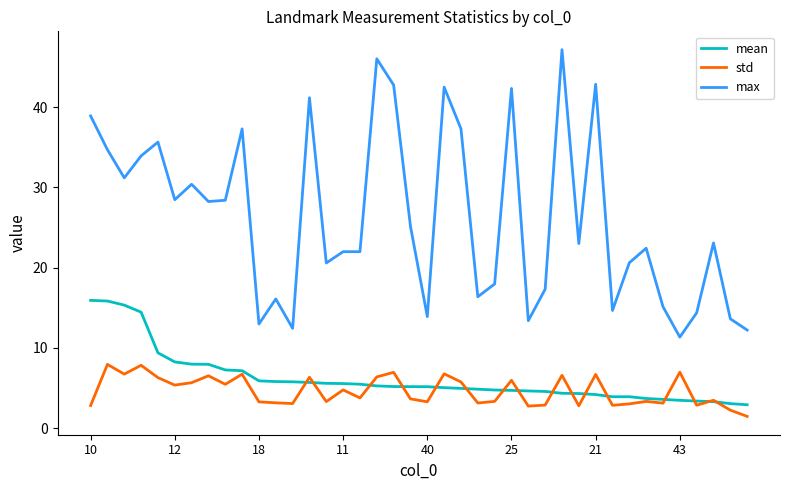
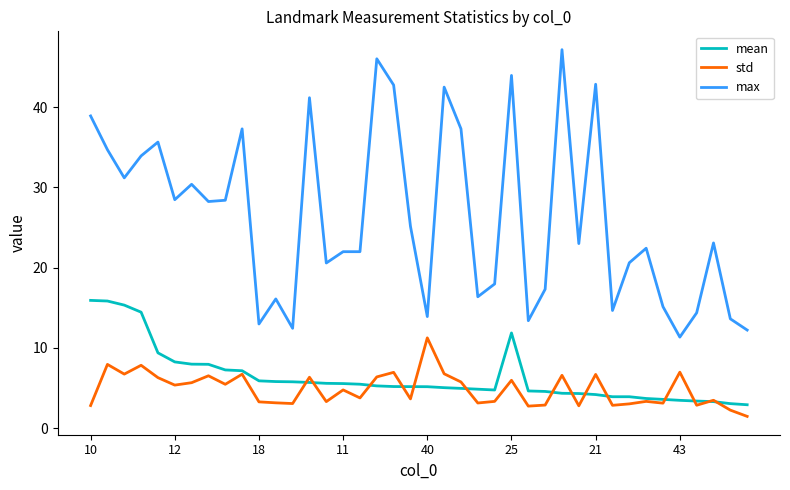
std, 40: 3 -> 11
mean, 25: 5 -> 12
max, 25: 42 -> 44
